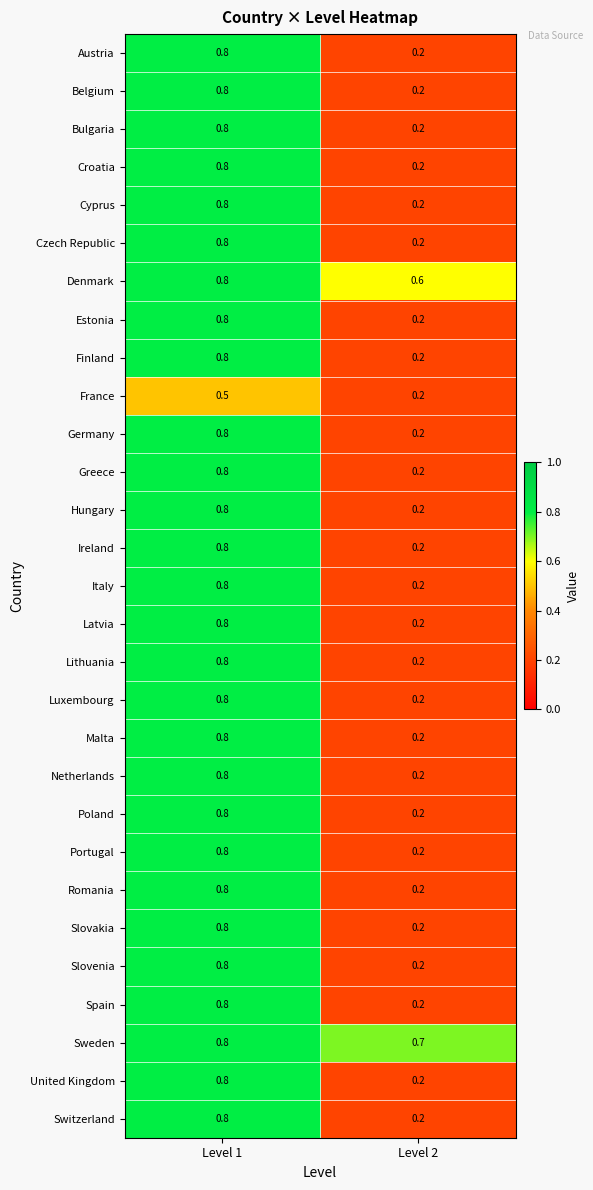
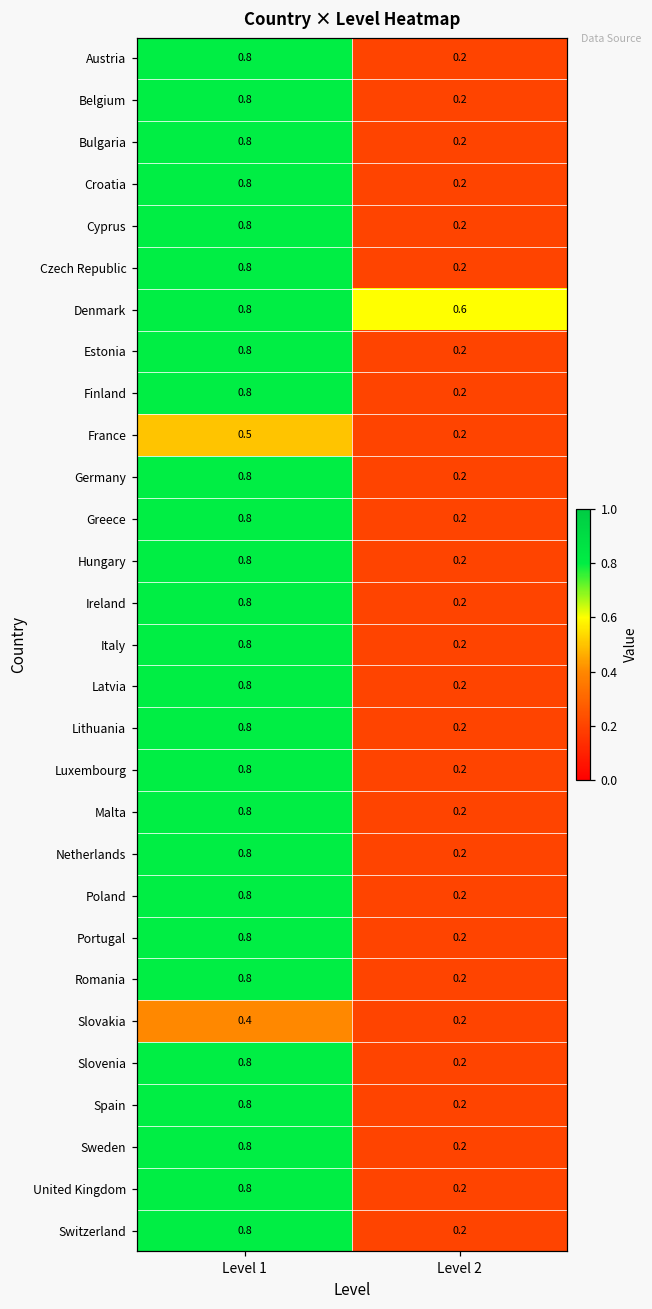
Slovakia, Level 1: 0.8 -> 0.4
Sweden, Level 2: 0.7 -> 0.2
